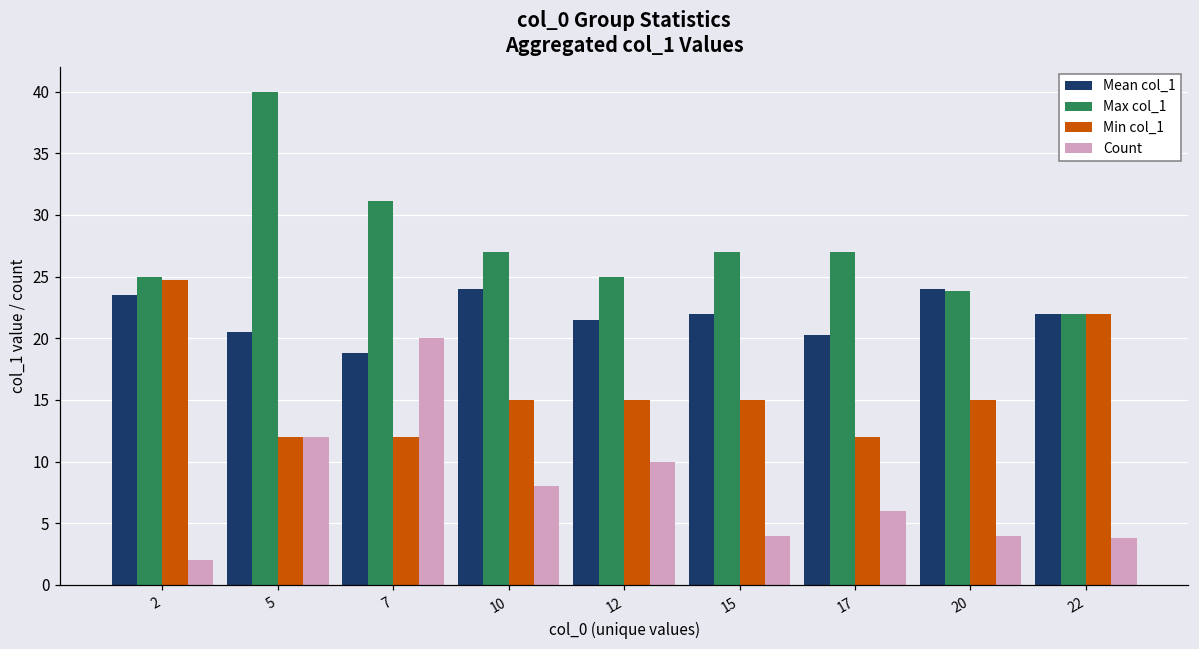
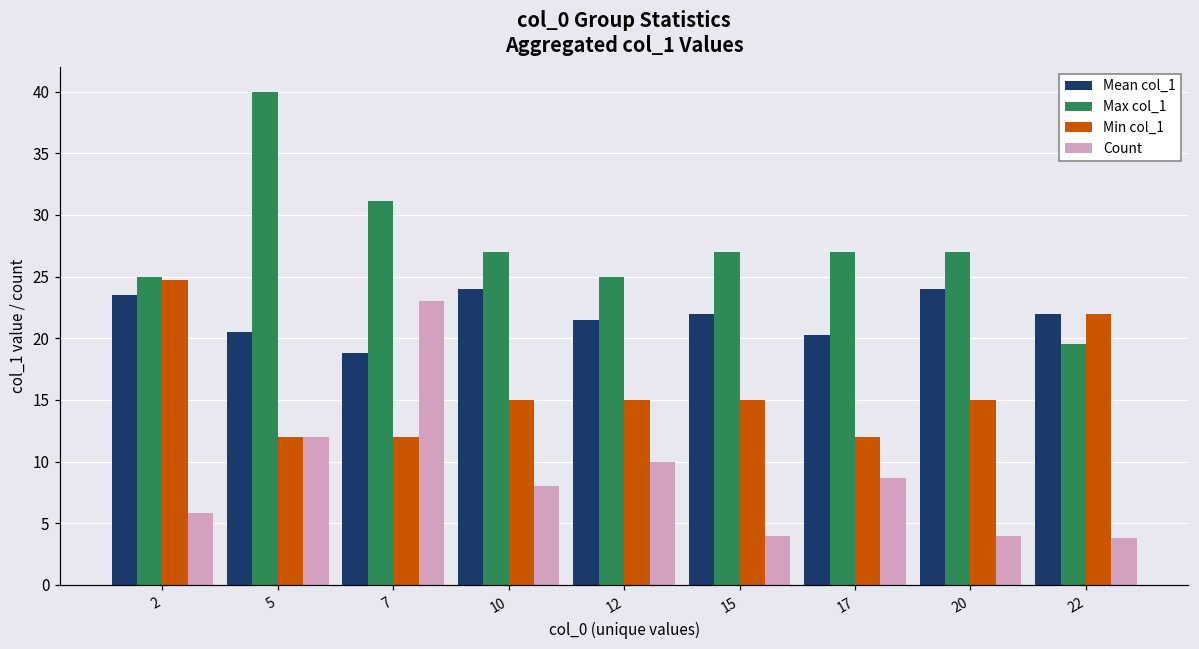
Count, 2: 2.0 -> 5.8
Count, 7: 20 -> 23
Count, 17: 6.0 -> 8.7
Max col_1, 20: 23.8 -> 27.0
Max col_1, 22: 22.0 -> 19.5
